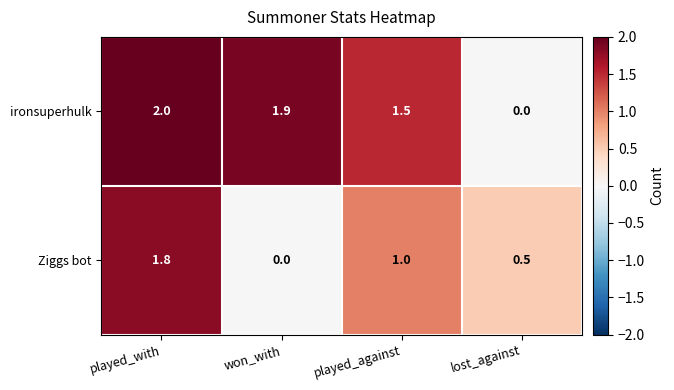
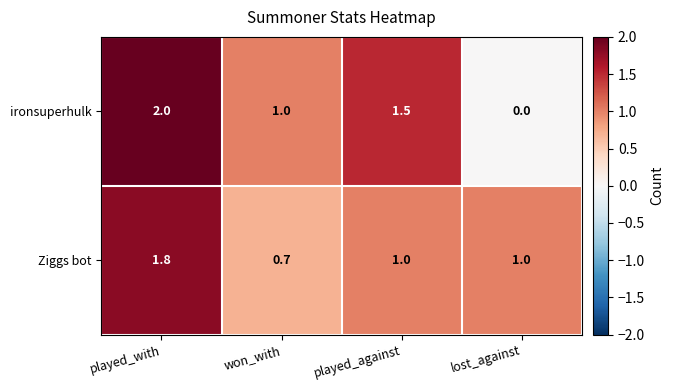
ironsuperhulk, won_with: 1.9 -> 1.0
Ziggs bot, won_with: 0.0 -> 0.7
Ziggs bot, lost_against: 0.5 -> 1.0
